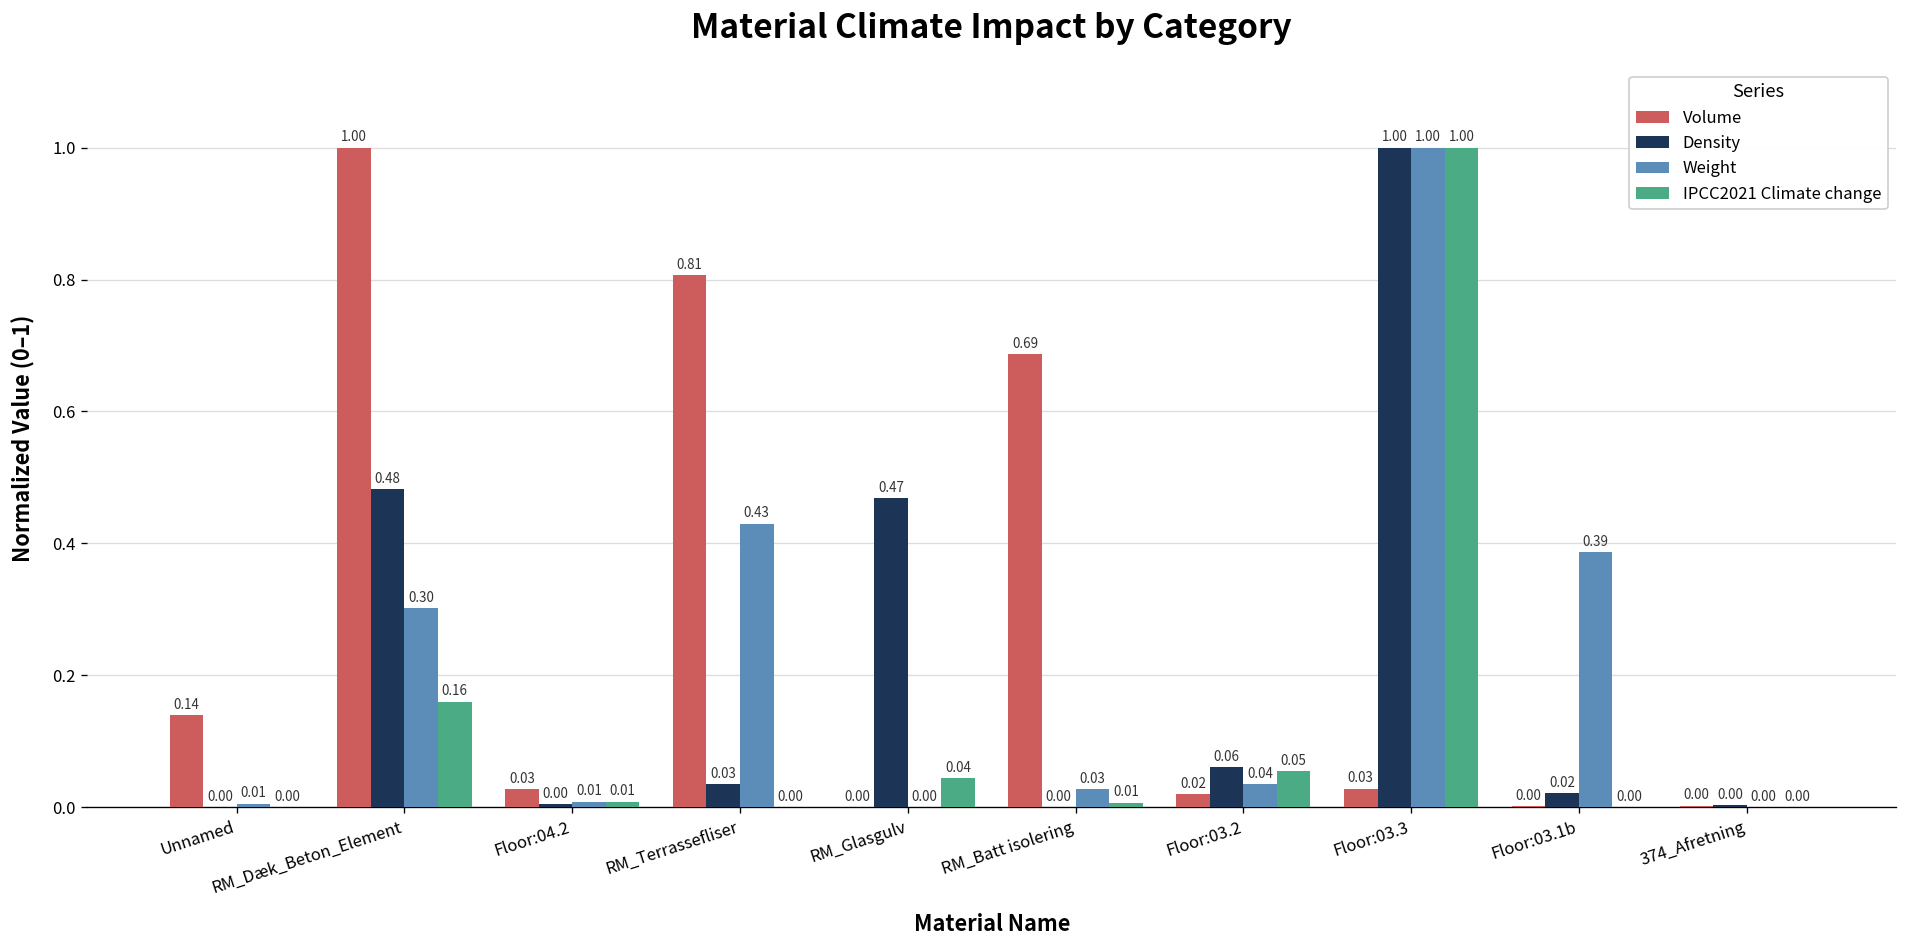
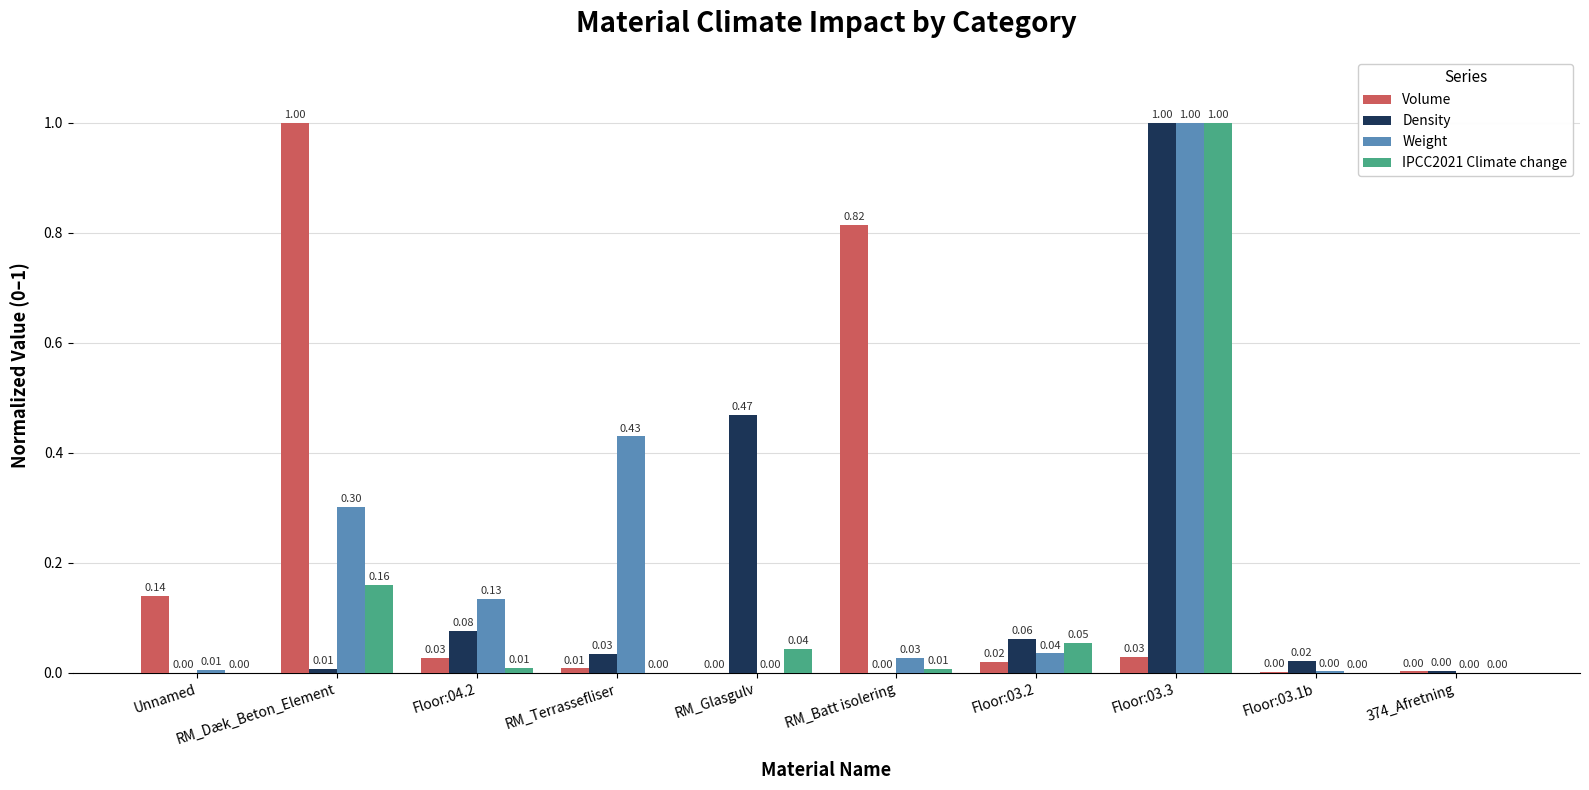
Density, RM_Dæk_Beton_Element: 0.48 -> 0.01
Density, Floor:04.2: 0.00 -> 0.08
Weight, Floor:04.2: 0.01 -> 0.13
Volume, RM_Terrassefliser: 0.81 -> 0.01
Volume, RM_Batt isolering: 0.69 -> 0.82
Weight, Floor:03.1b: 0.39 -> 0.00
